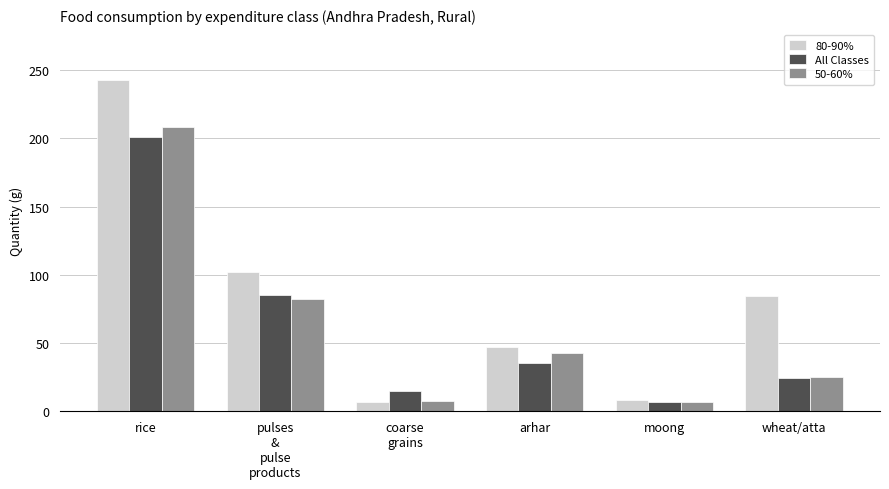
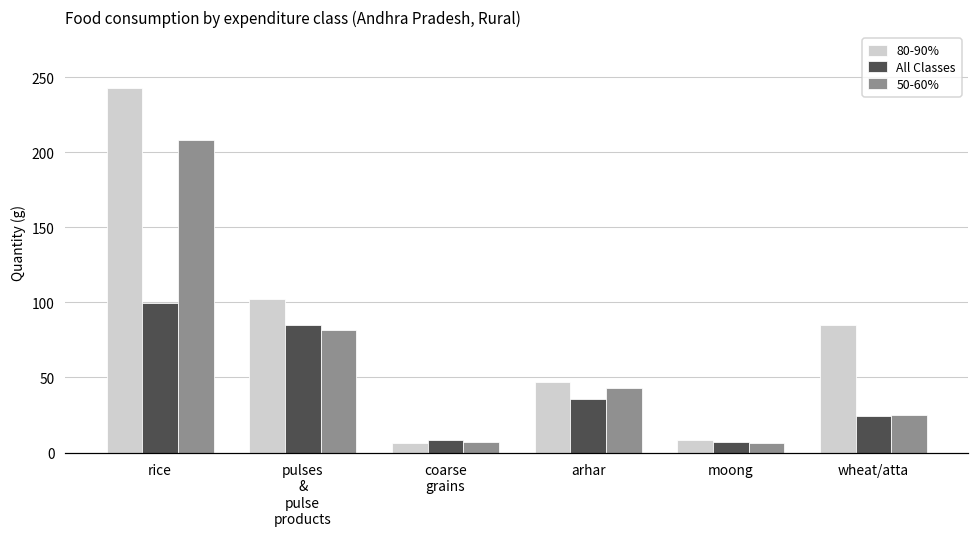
All Classes, rice: 201 -> 100
All Classes, coarse grains: 15 -> 8
